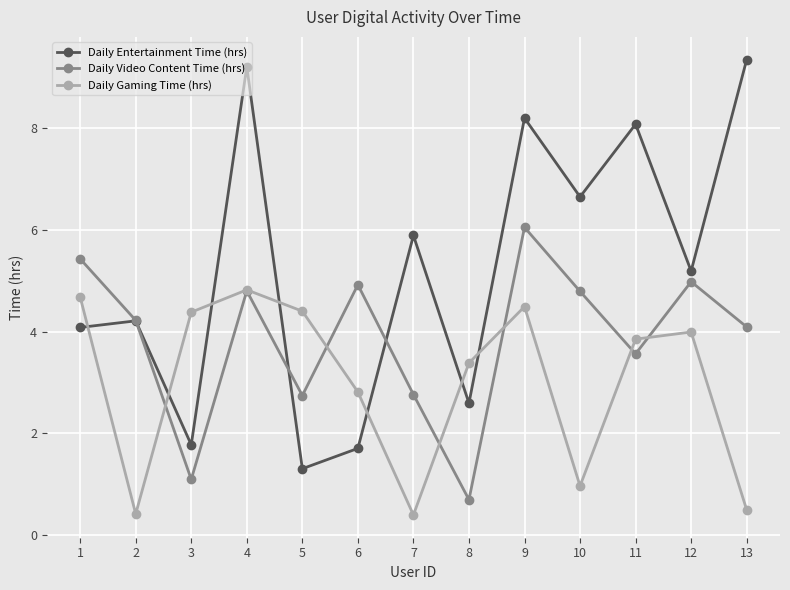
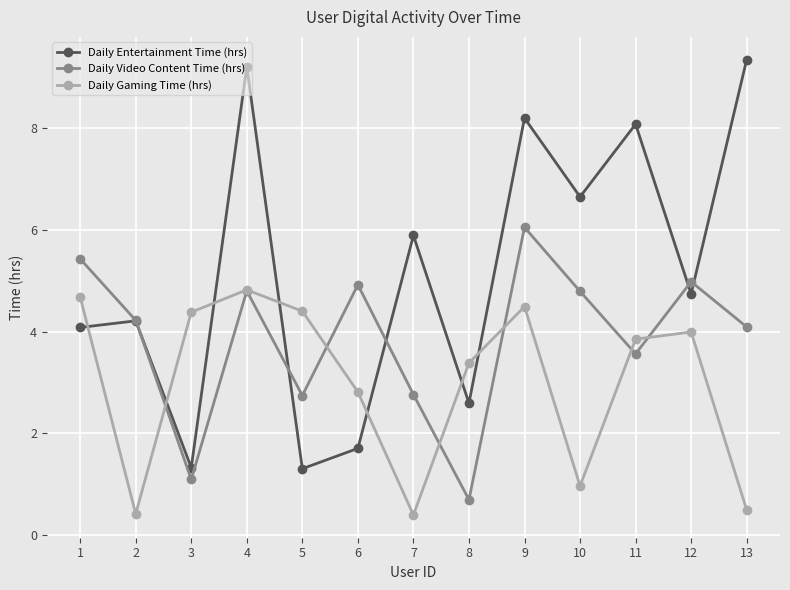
Daily Entertainment Time (hrs), 3: 1.8 -> 1.3
Daily Entertainment Time (hrs), 12: 5.2 -> 4.7
